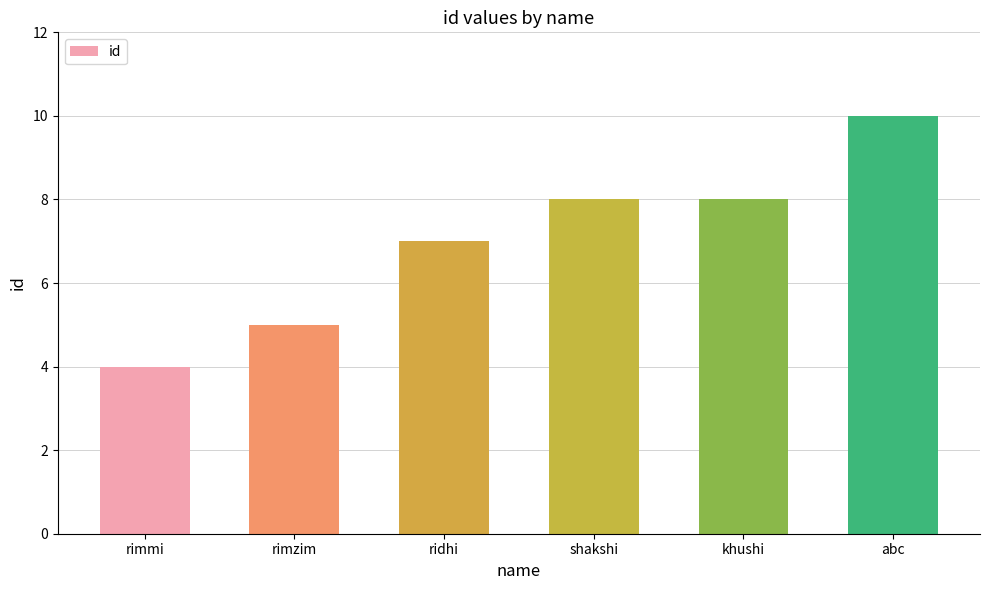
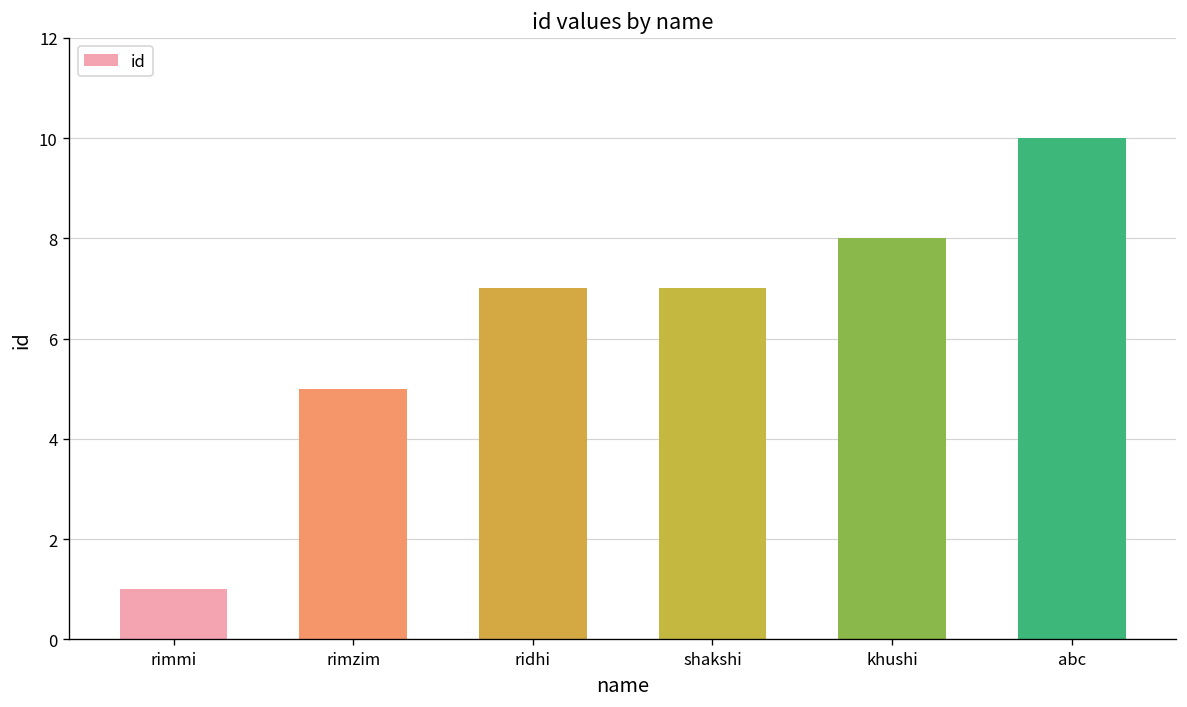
rimmi: 4 -> 1
shakshi: 8 -> 7
